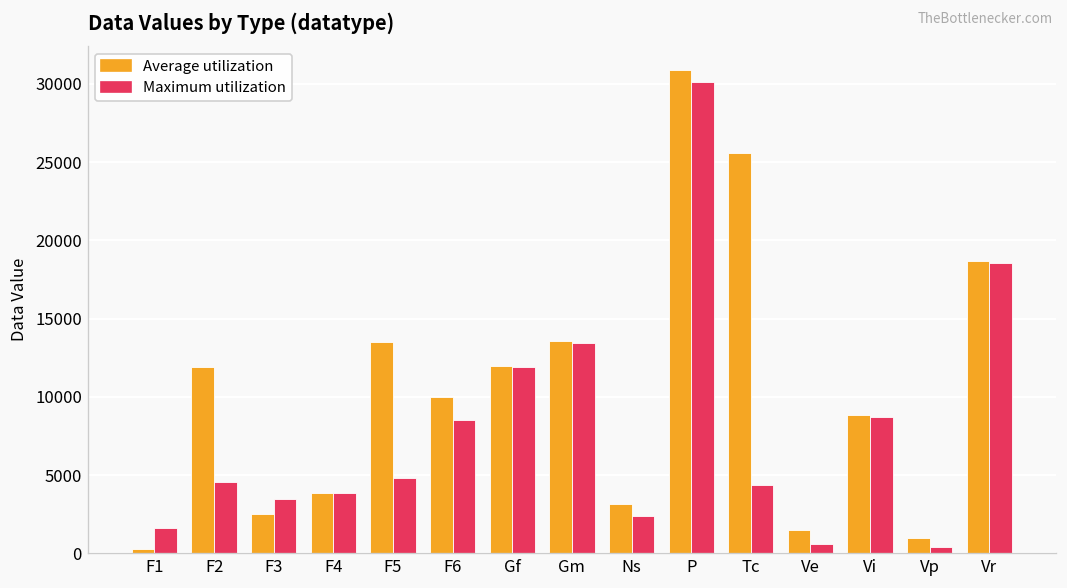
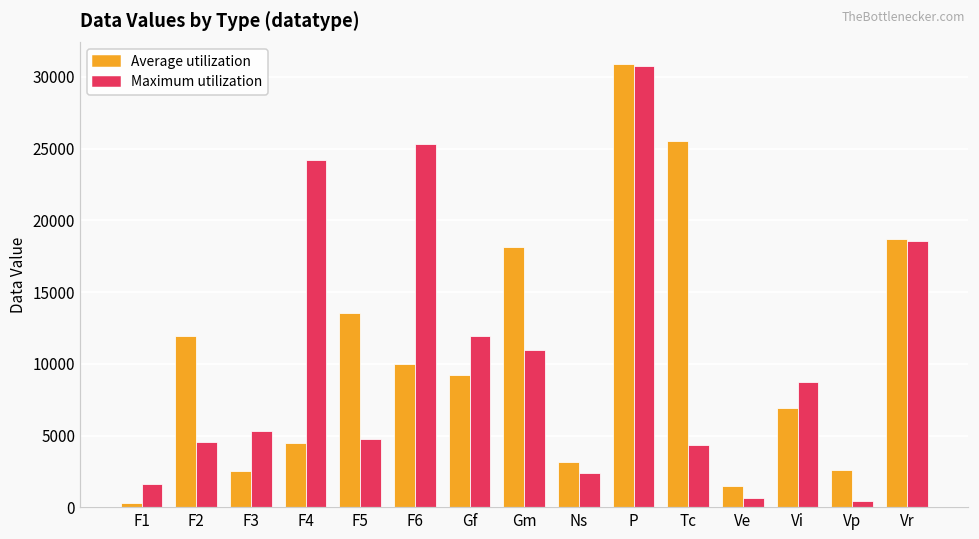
Maximum utilization, F3: 3500 -> 5300
Average utilization, F4: 3800 -> 4500
Maximum utilization, F4: 3800 -> 24200
Maximum utilization, F6: 8500 -> 25300
Average utilization, Gf: 12000 -> 9300
Average utilization, Gm: 13600 -> 18100
Maximum utilization, Gm: 13500 -> 11000
Maximum utilization, P: 30100 -> 30800
Average utilization, Vi: 8800 -> 6900
Average utilization, Vp: 1000 -> 2600
